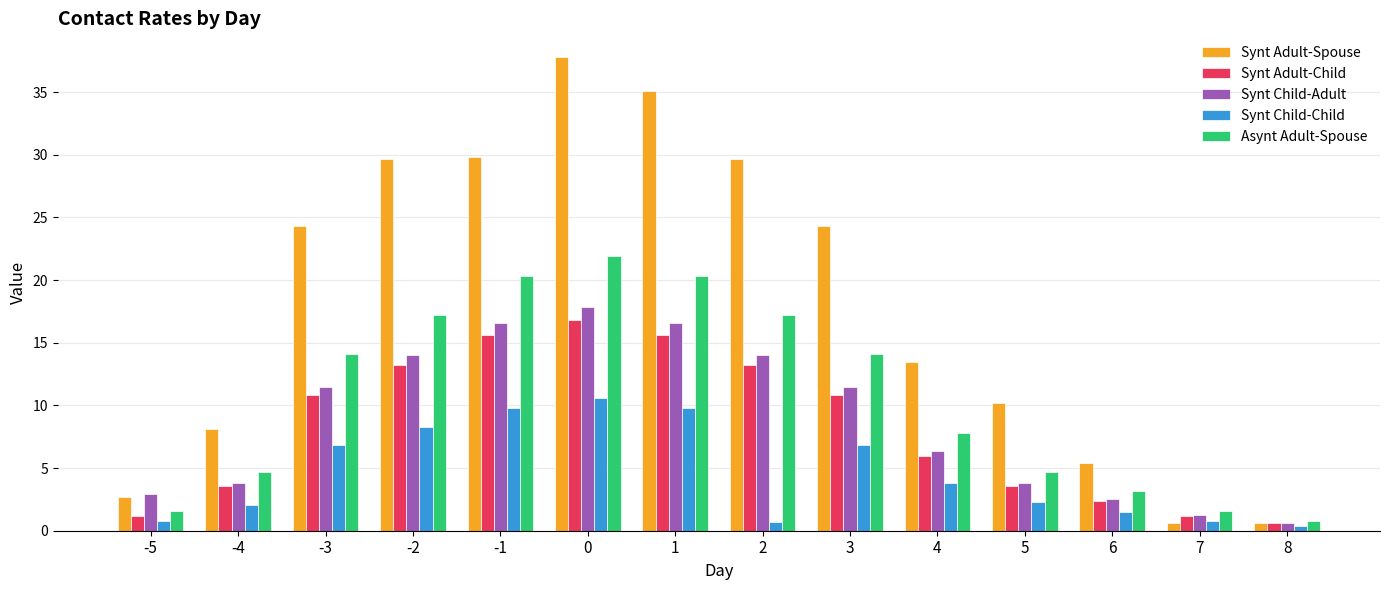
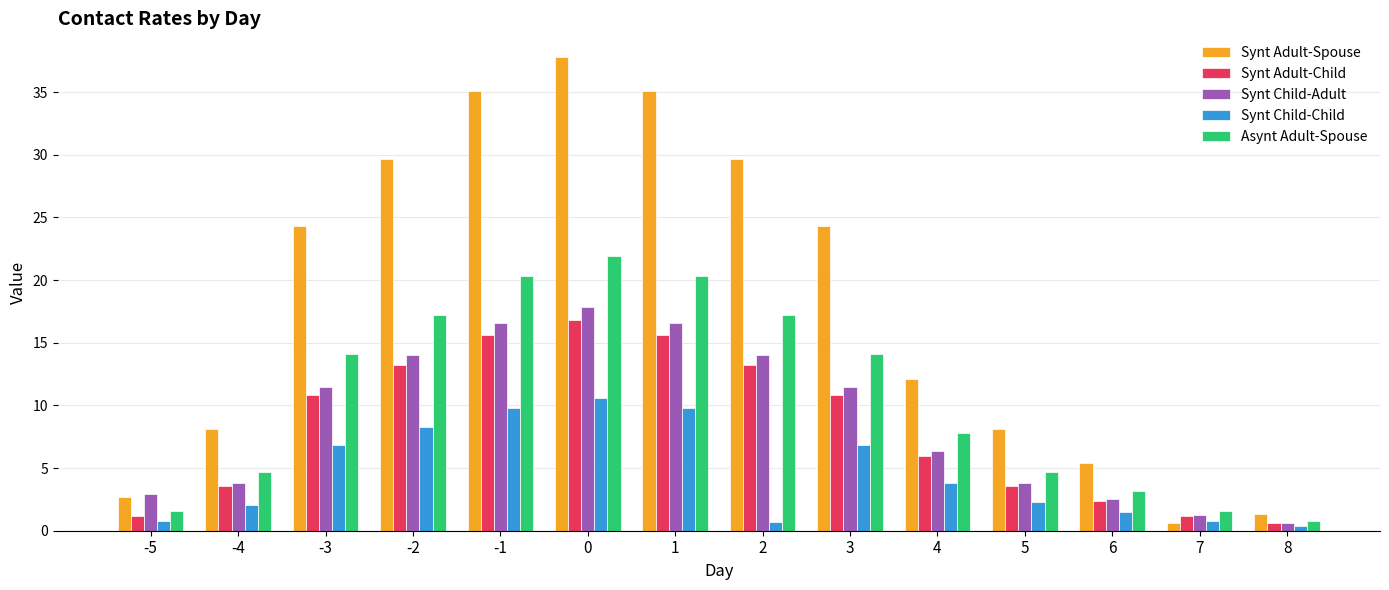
Synt Adult-Spouse, -1: 29.8 -> 35.1
Synt Adult-Spouse, 4: 13.5 -> 12.1
Synt Adult-Spouse, 5: 10.2 -> 8.1
Synt Adult-Spouse, 8: 0.7 -> 1.4
